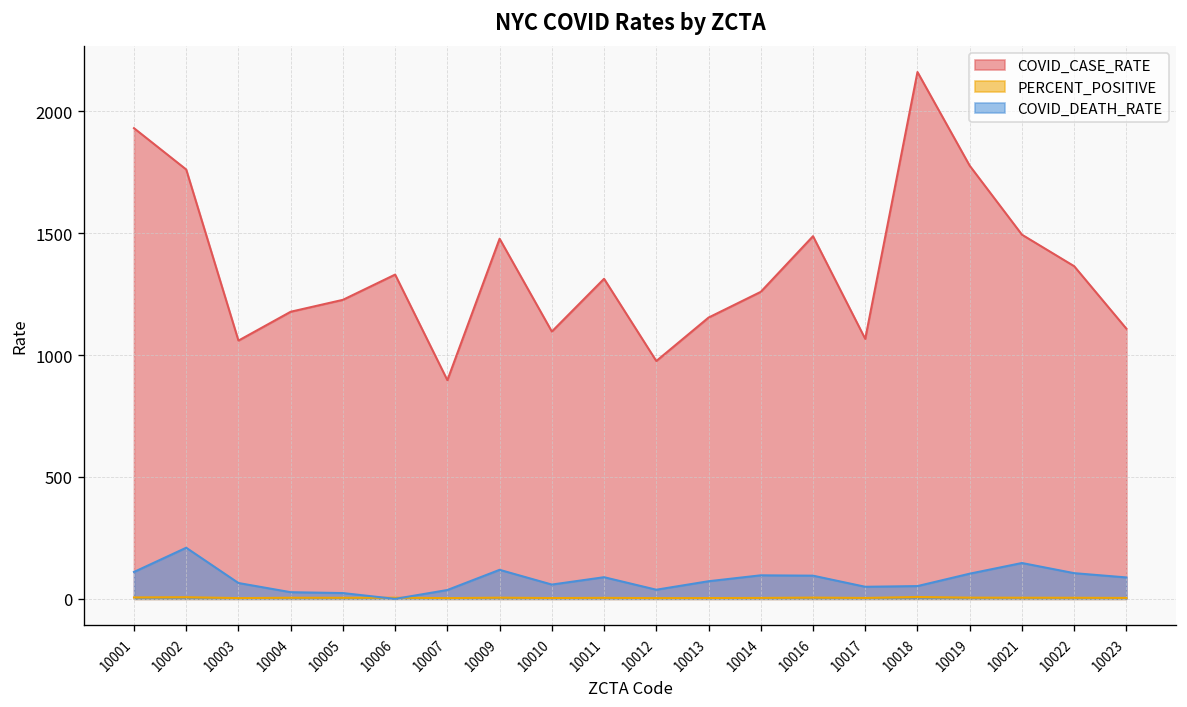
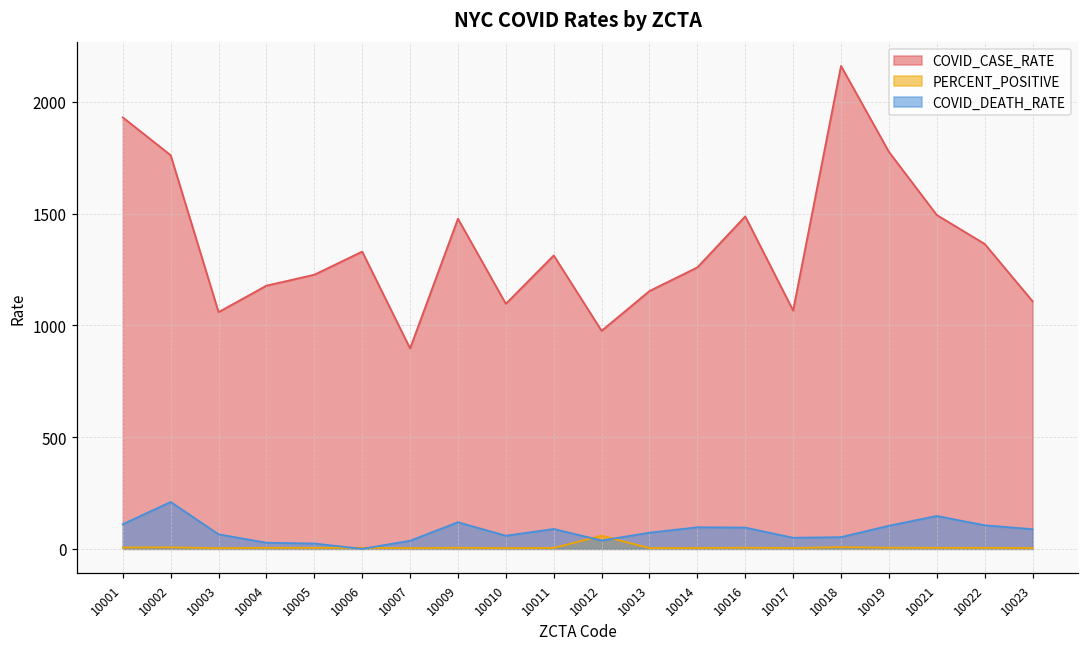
PERCENT_POSITIVE, 10012: 0 -> 60
